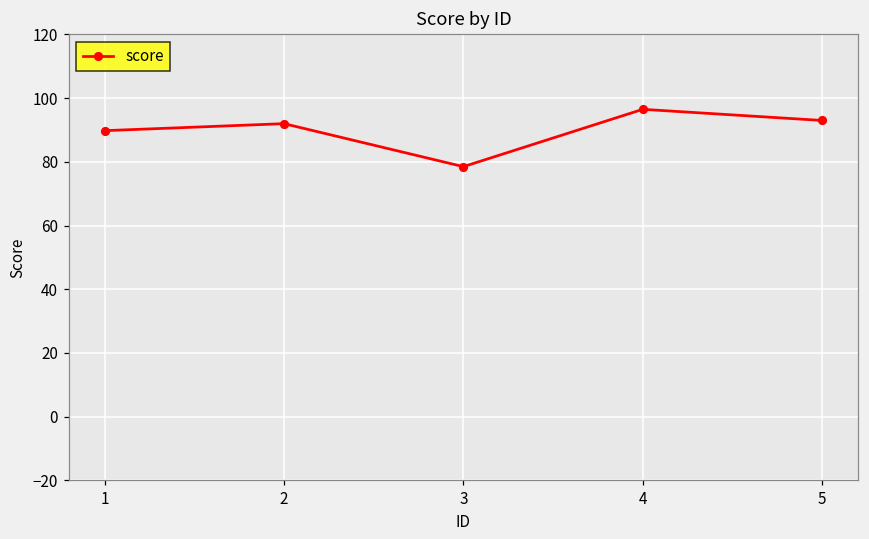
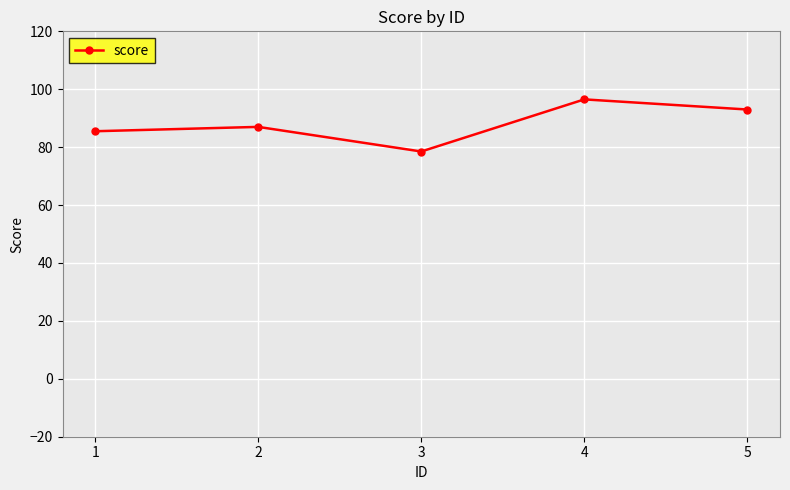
1: 90 -> 86
2: 92 -> 87
